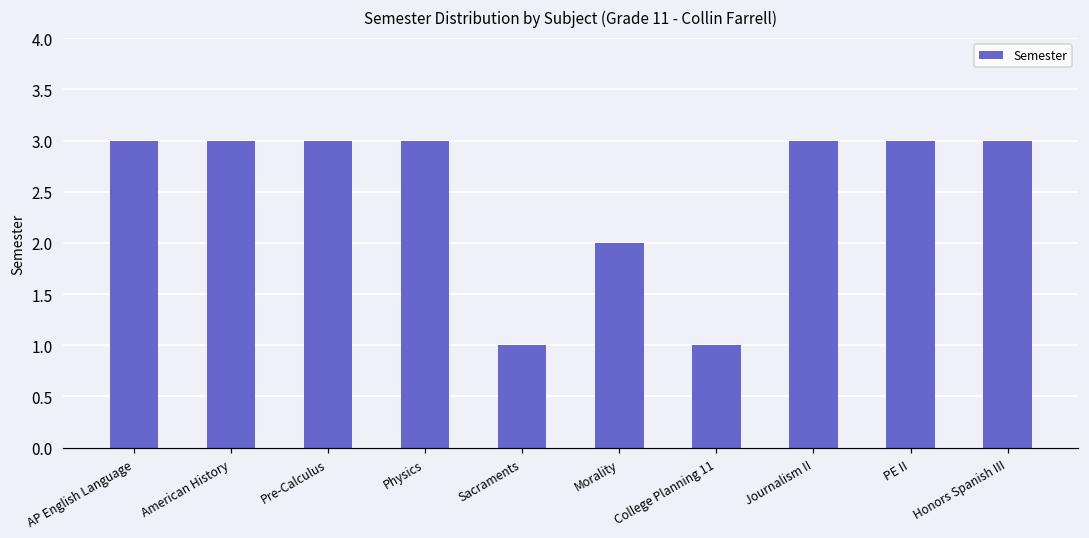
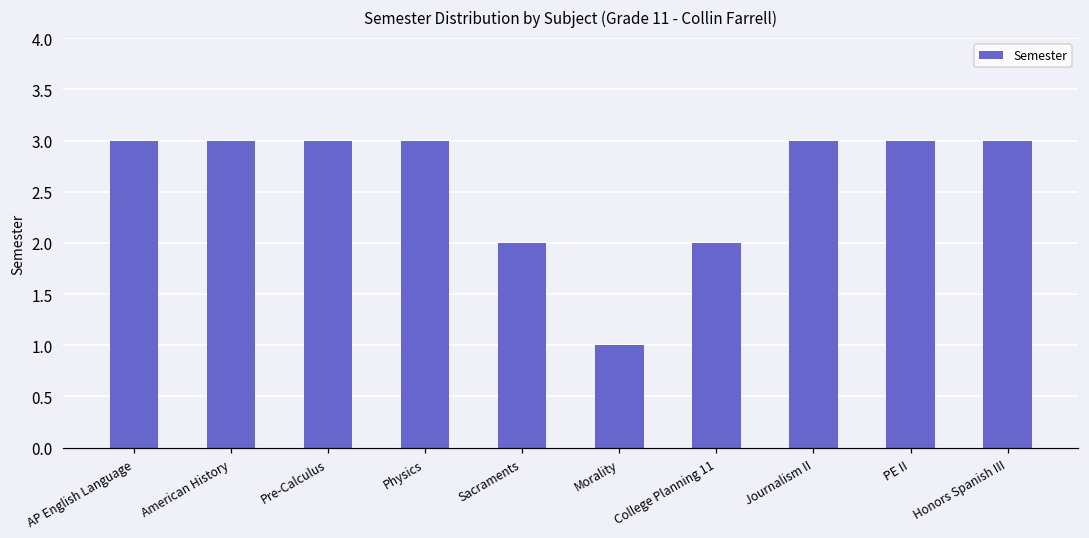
Sacraments: 1 -> 2
Morality: 2 -> 1
College Planning 11: 1 -> 2
